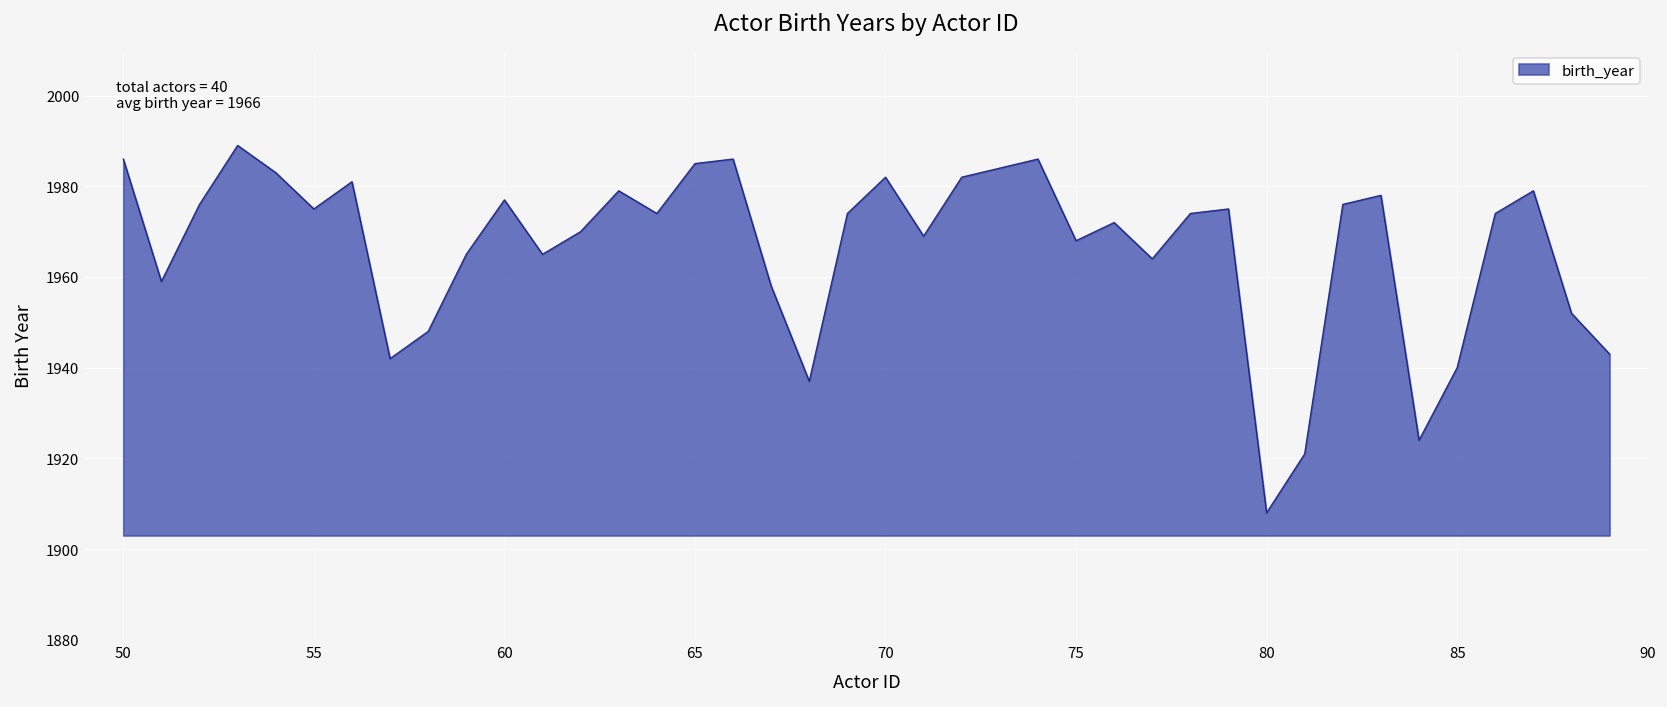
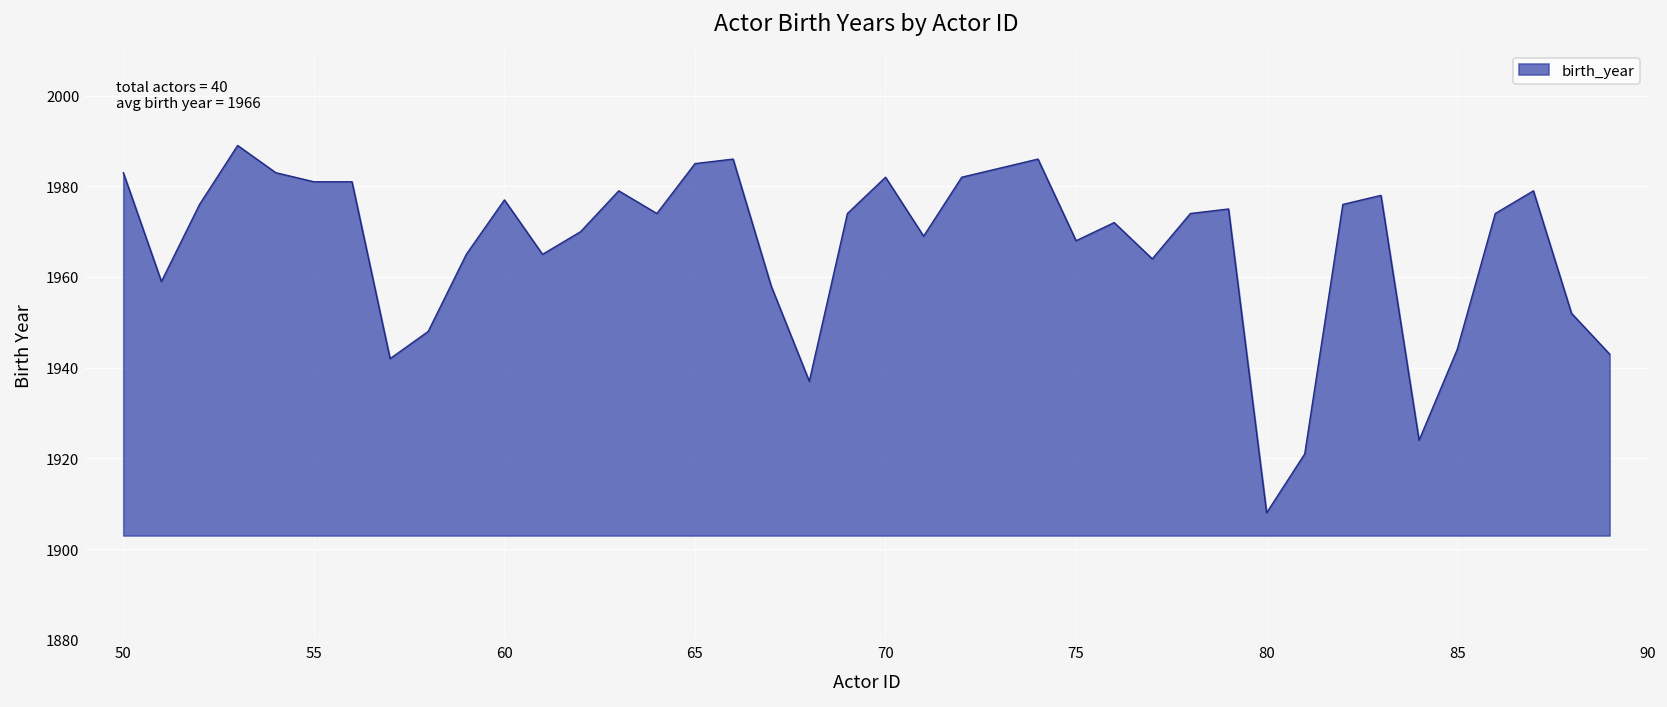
50: 1986 -> 1983
55: 1975 -> 1981
85: 1940 -> 1944
